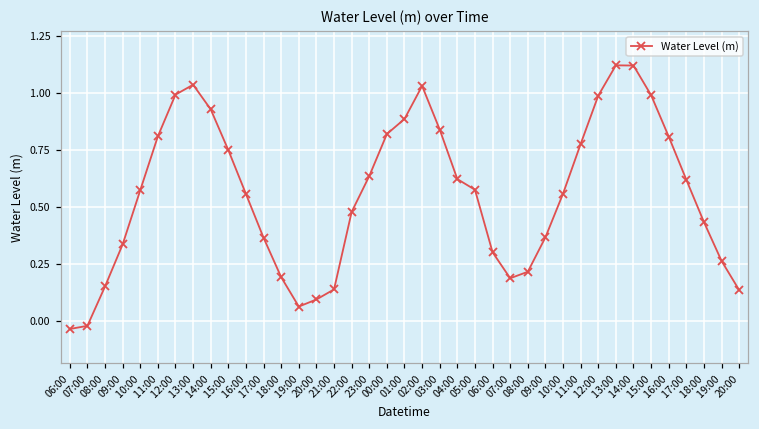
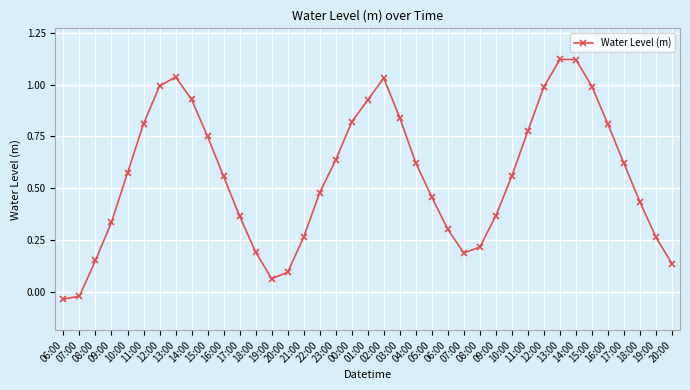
21:00: 0.14 -> 0.26
01:00: 0.89 -> 0.93
05:00: 0.58 -> 0.46
